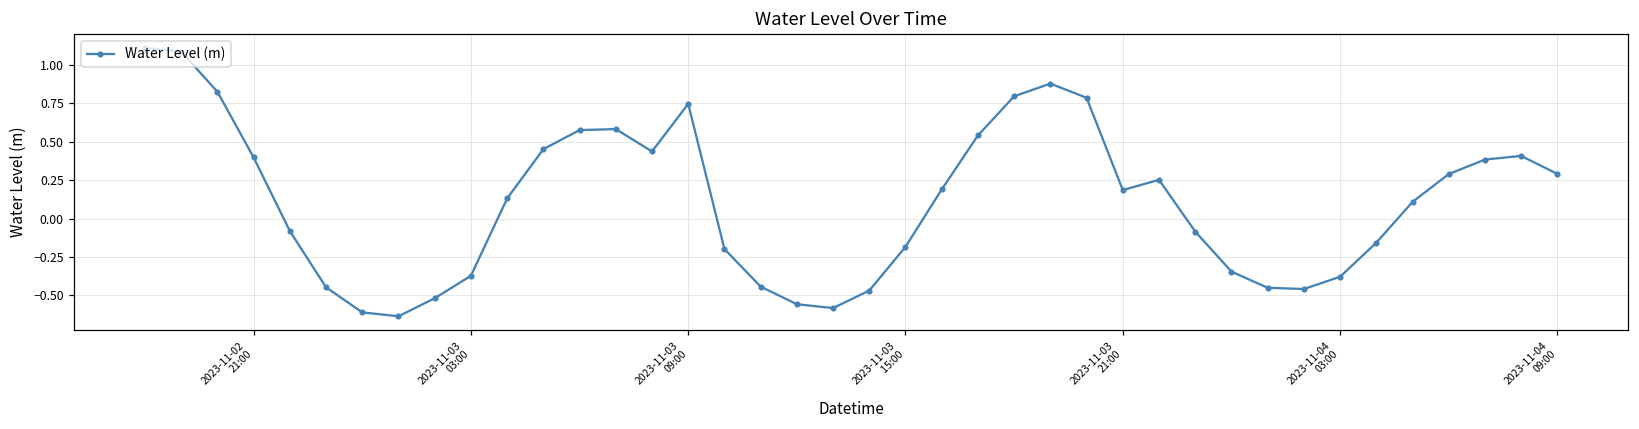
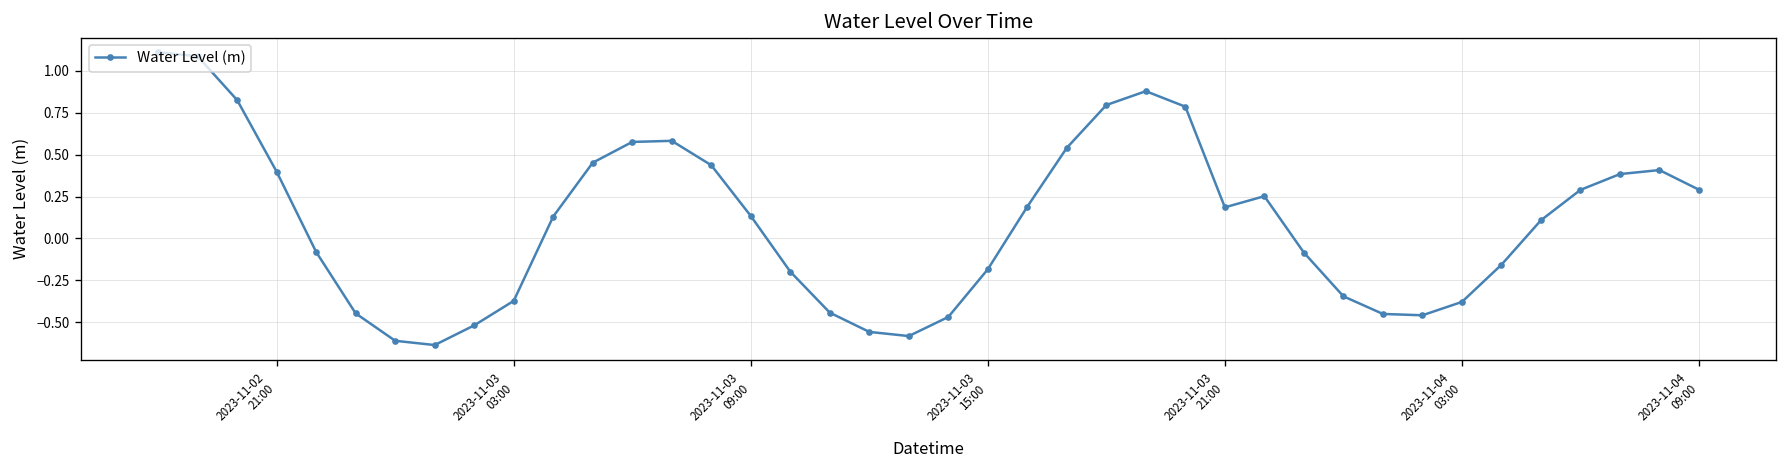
2023-11-03 09:00: 0.75 -> 0.13
